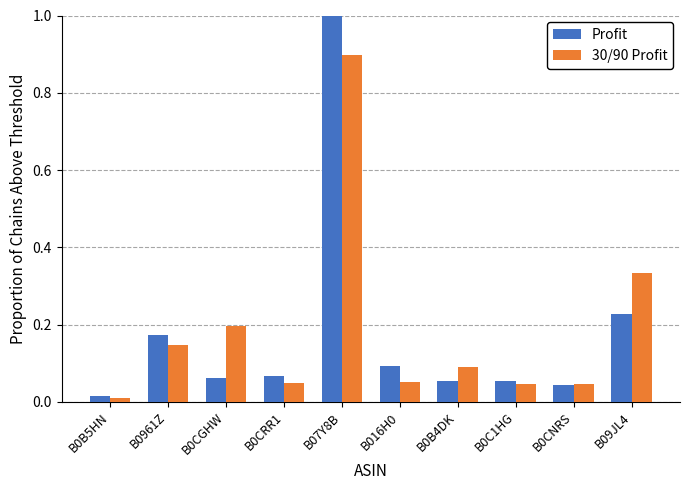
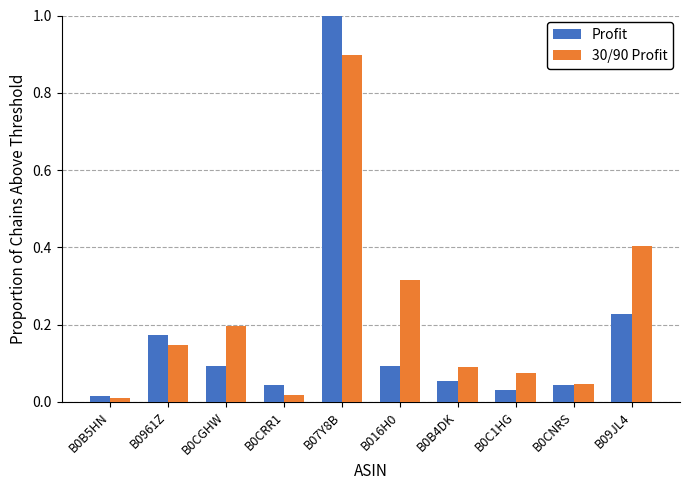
Profit, B0CGHW: 0.06 -> 0.09
Profit, B0CRR1: 0.07 -> 0.04
30/90 Profit, B0CRR1: 0.05 -> 0.02
30/90 Profit, B016H0: 0.05 -> 0.32
Profit, B0C1HG: 0.05 -> 0.03
30/90 Profit, B0C1HG: 0.05 -> 0.08
30/90 Profit, B09JL4: 0.33 -> 0.40
